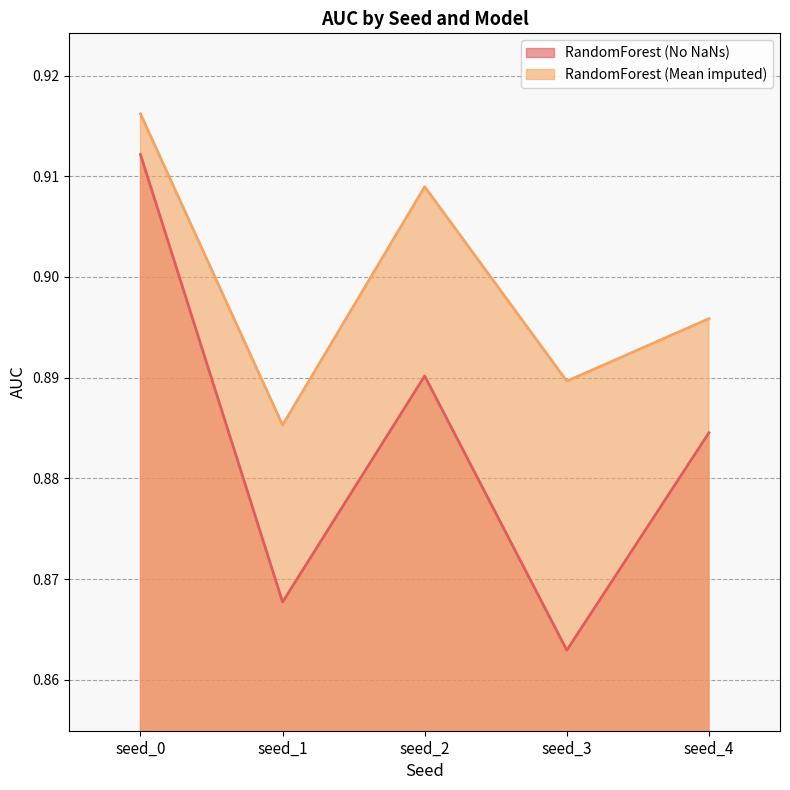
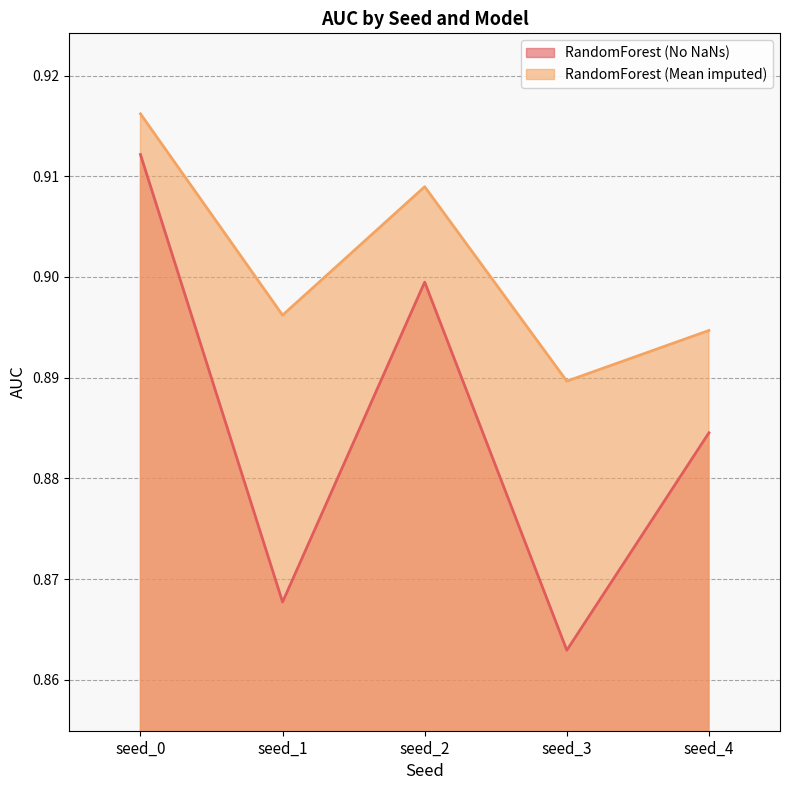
RandomForest (Mean imputed), seed_1: 0.8853 -> 0.8962
RandomForest (No NaNs), seed_2: 0.8902 -> 0.8995
RandomForest (Mean imputed), seed_4: 0.8959 -> 0.8947
